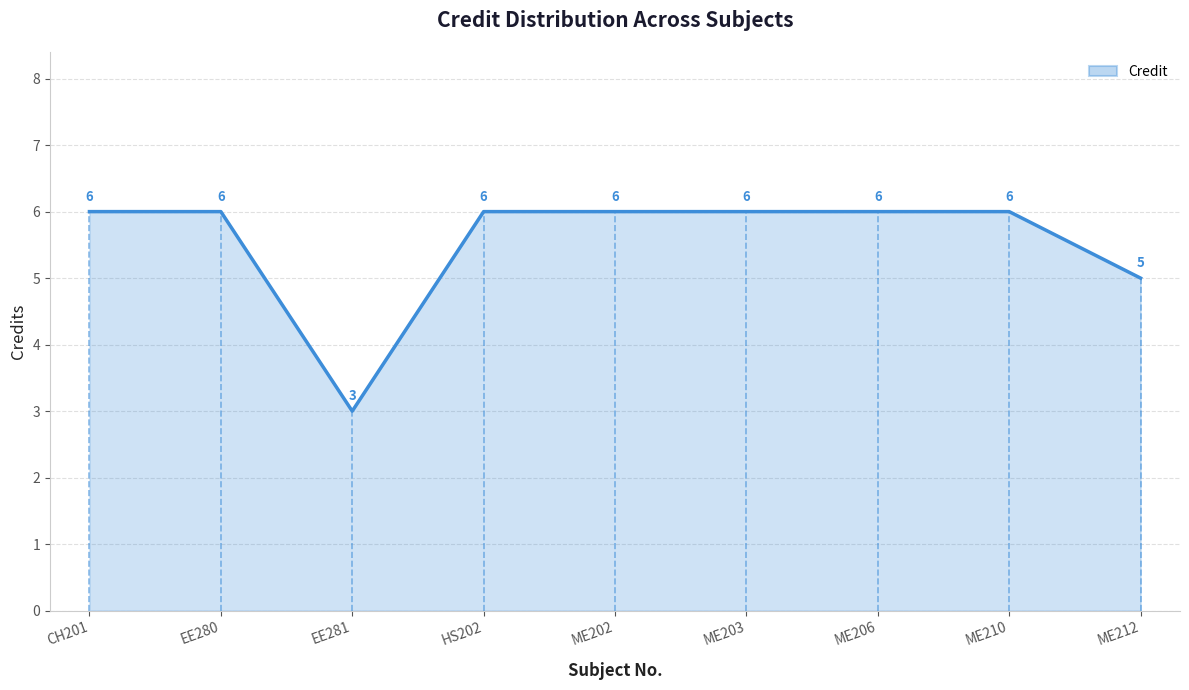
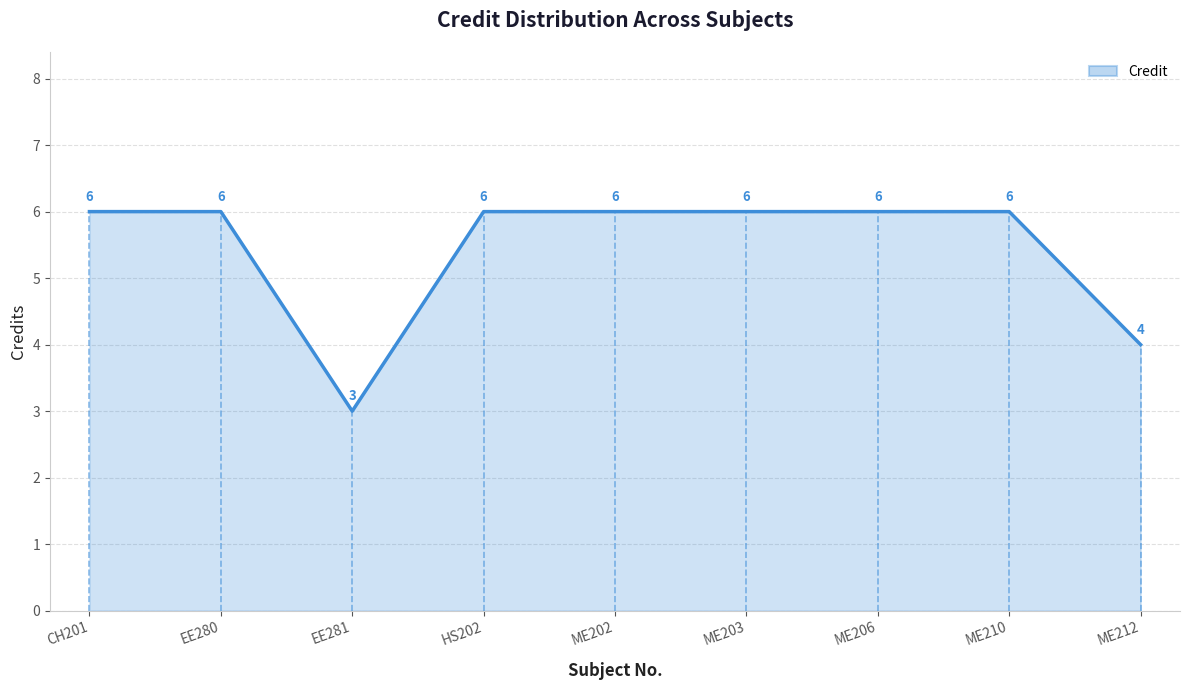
ME212: 5 -> 4
